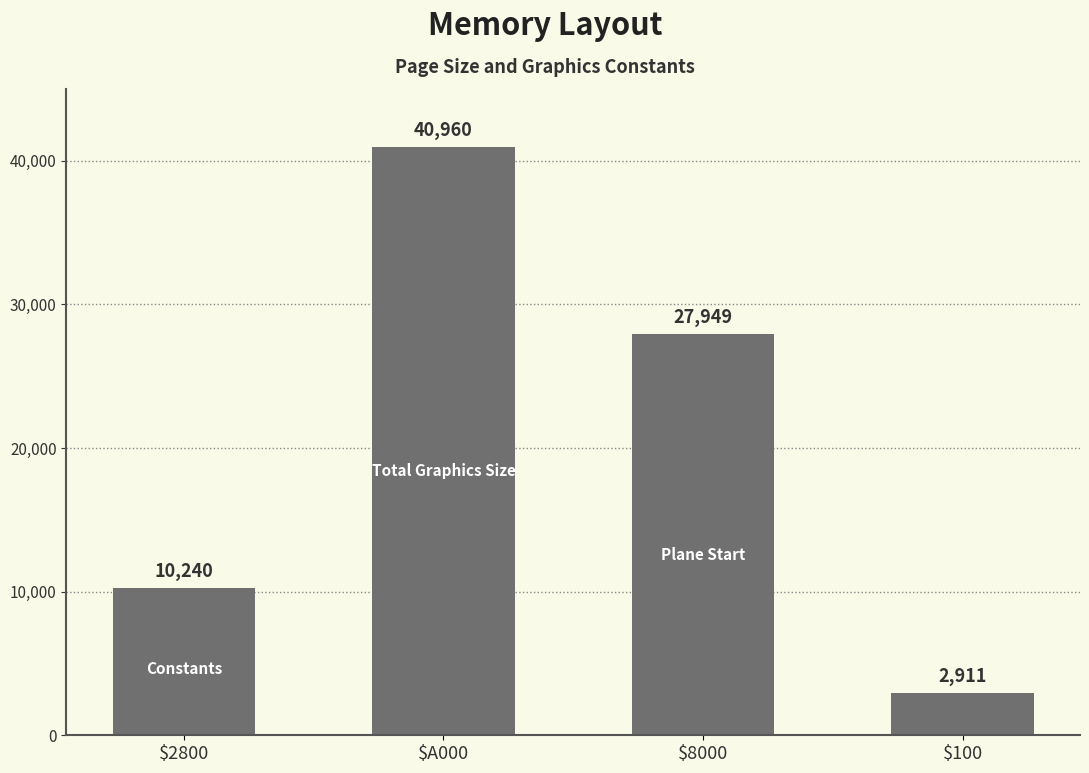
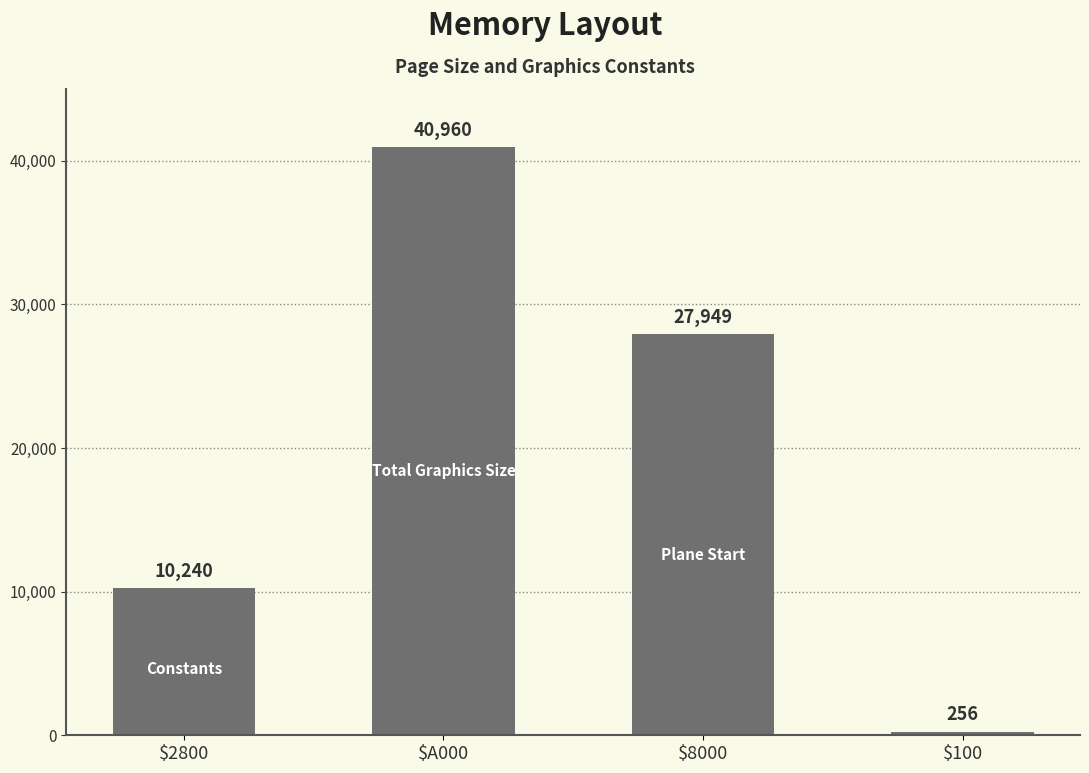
$100: 2,911 -> 256
